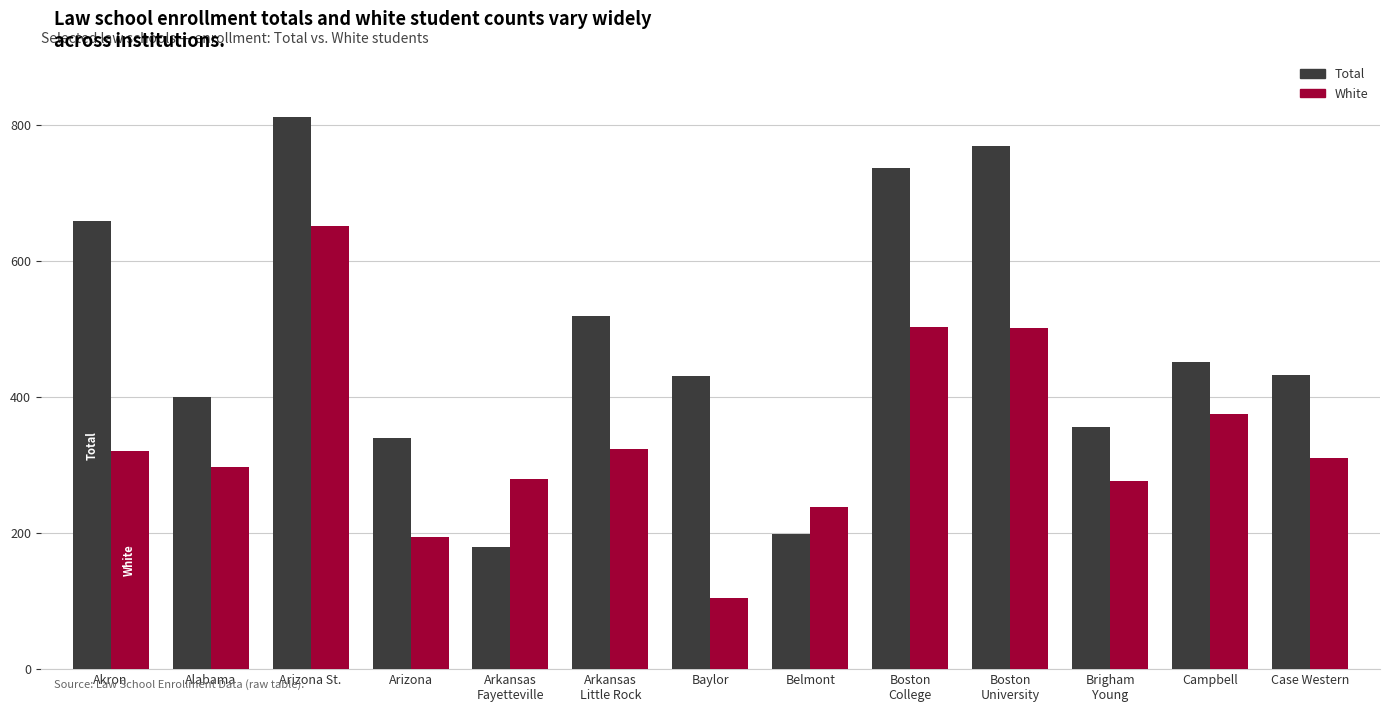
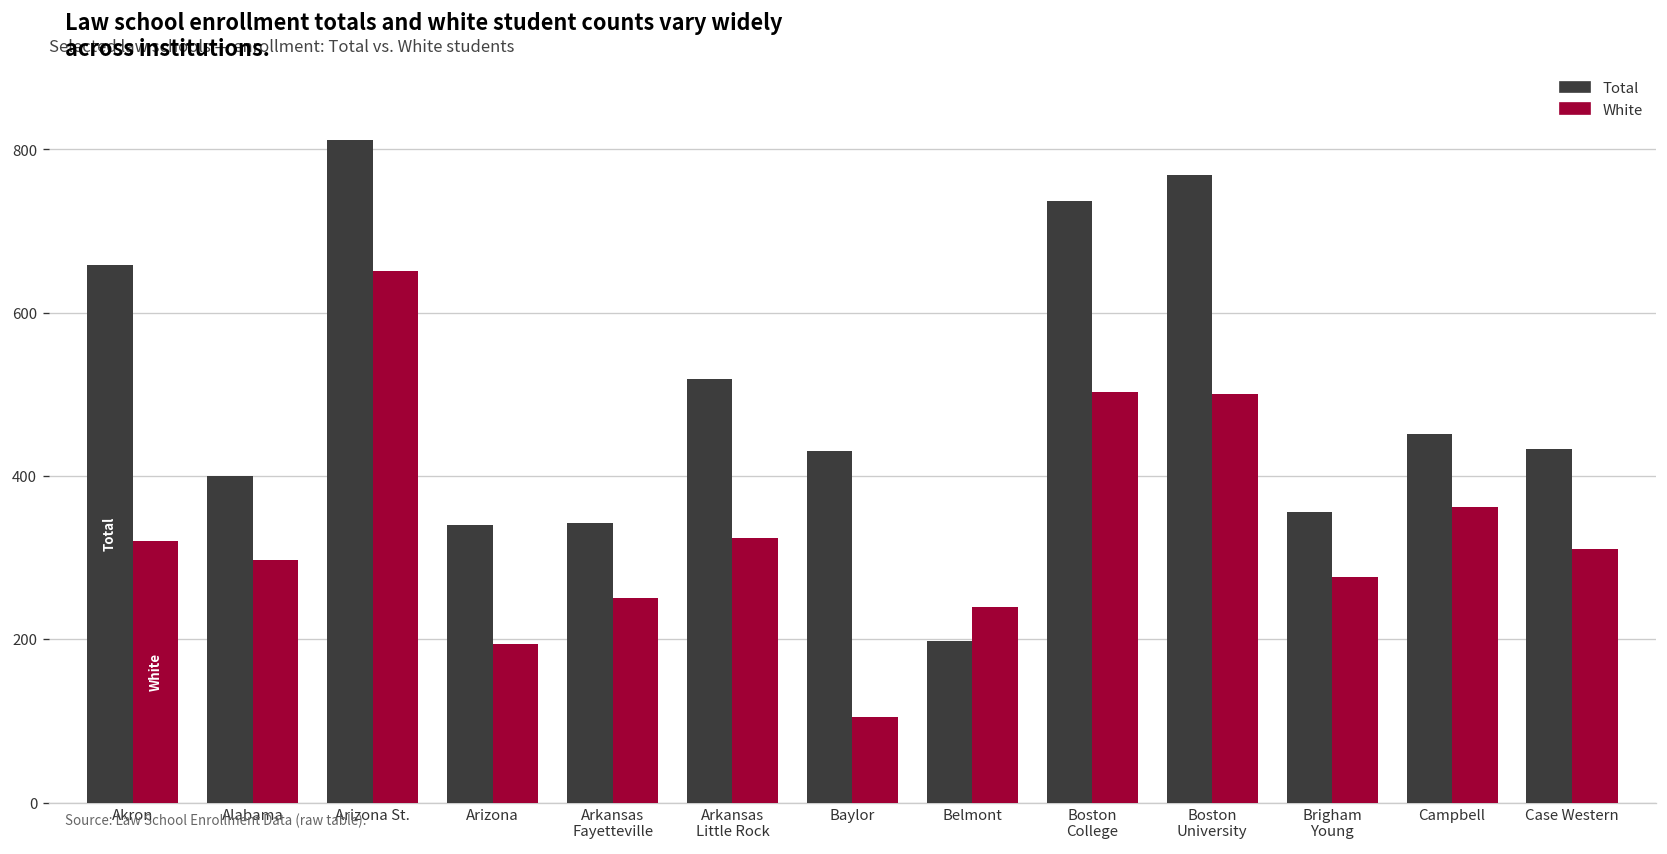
Total, Arkansas Fayetteville: 180 -> 340
White, Arkansas Fayetteville: 280 -> 250
White, Campbell: 380 -> 360
